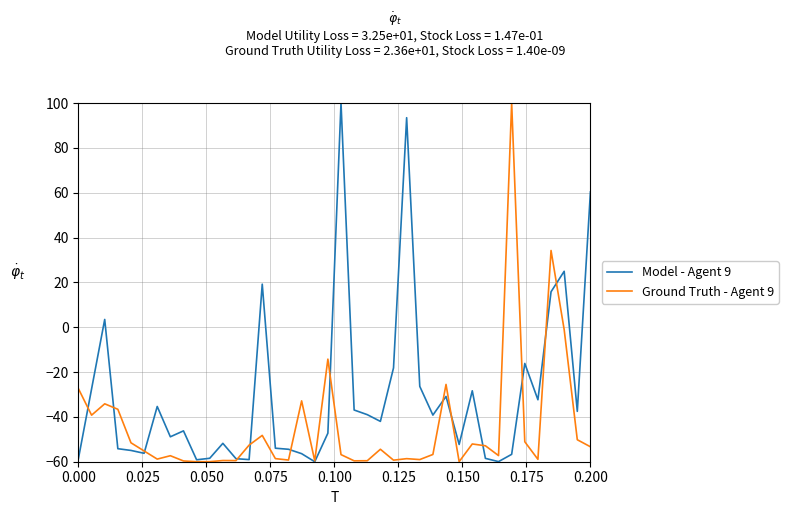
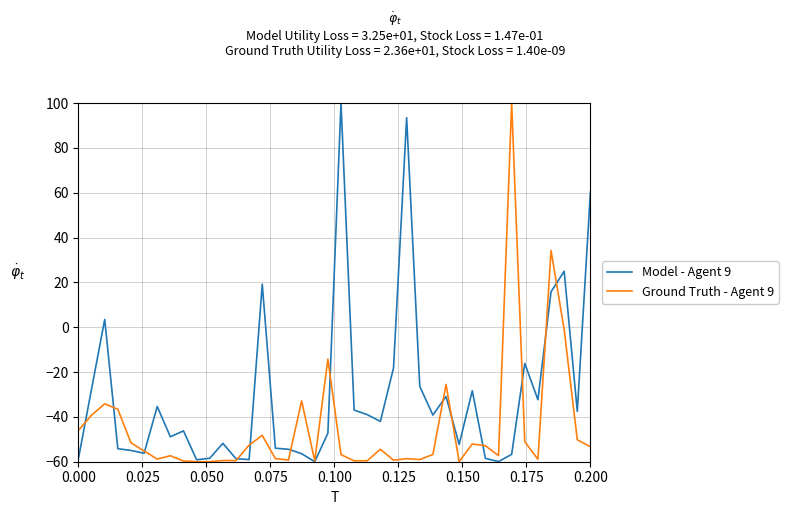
Ground Truth - Agent 9, 0.000: -27 -> -46
